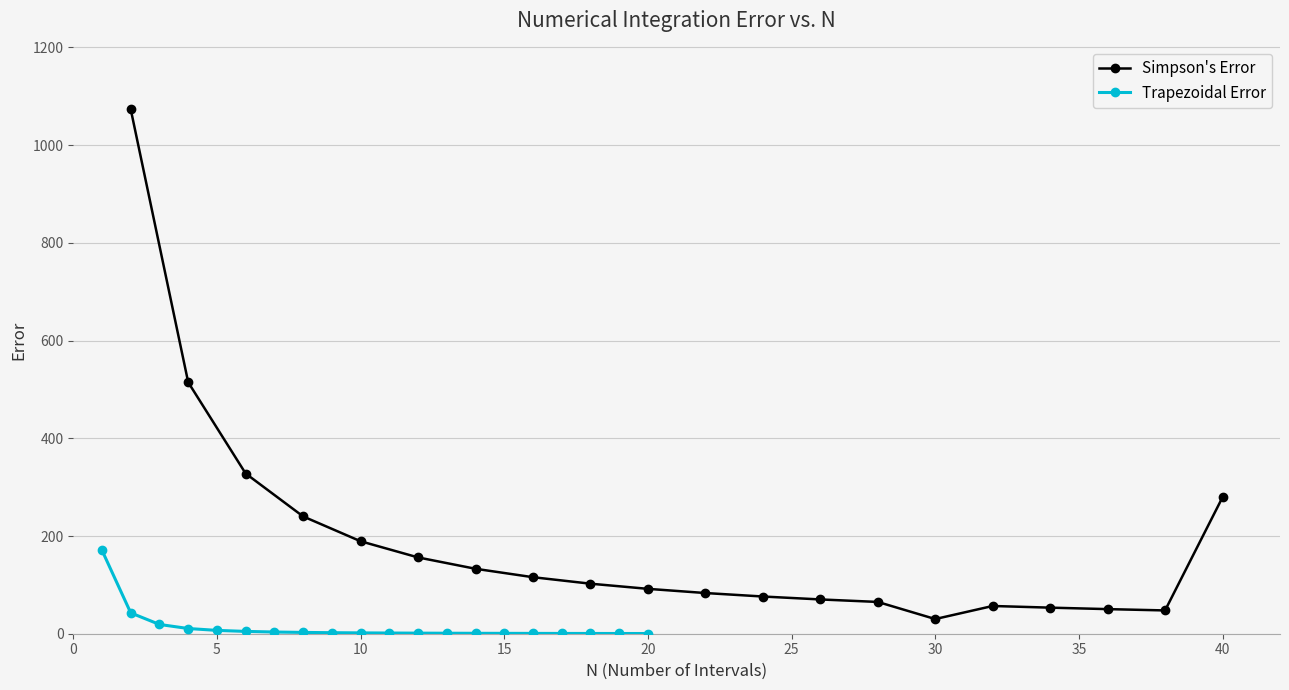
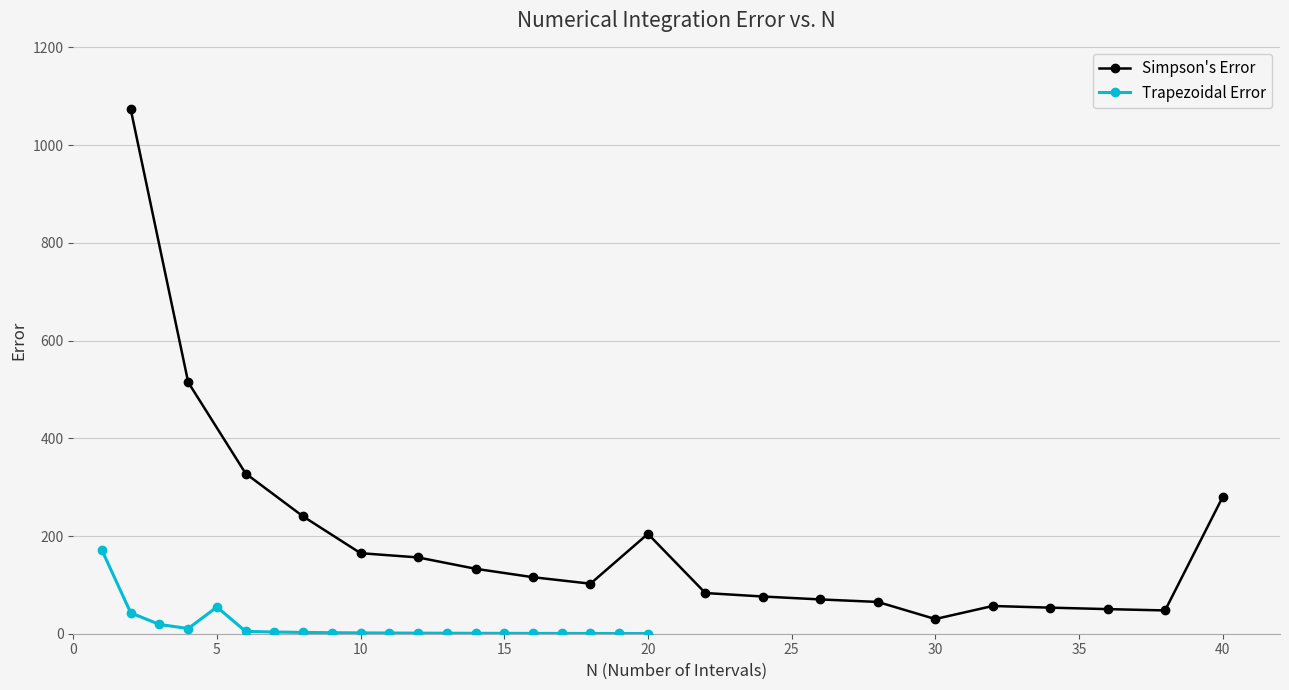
Trapezoidal Error, 5: 10 -> 50
Simpson's Error, 10: 190 -> 160
Simpson's Error, 20: 90 -> 200
